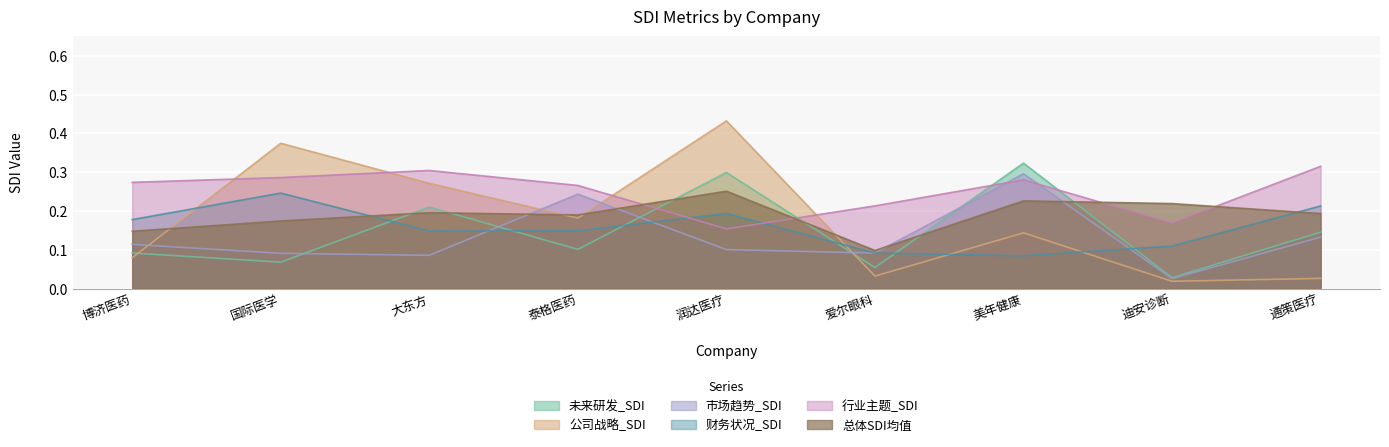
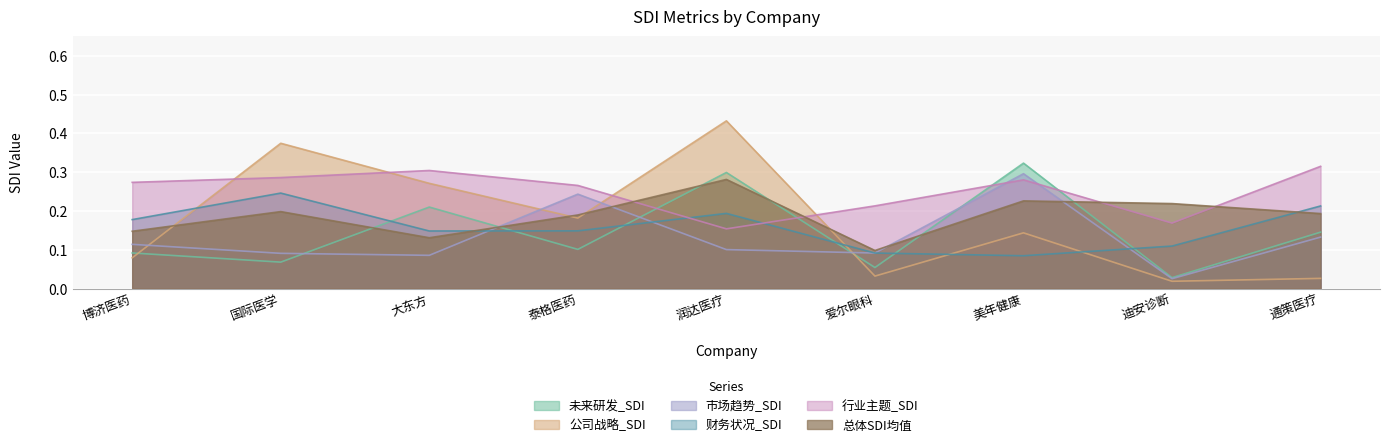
总体SDI均值, 国际医学: 0.17 -> 0.20
总体SDI均值, 大东方: 0.20 -> 0.13
总体SDI均值, 润达医疗: 0.25 -> 0.28
